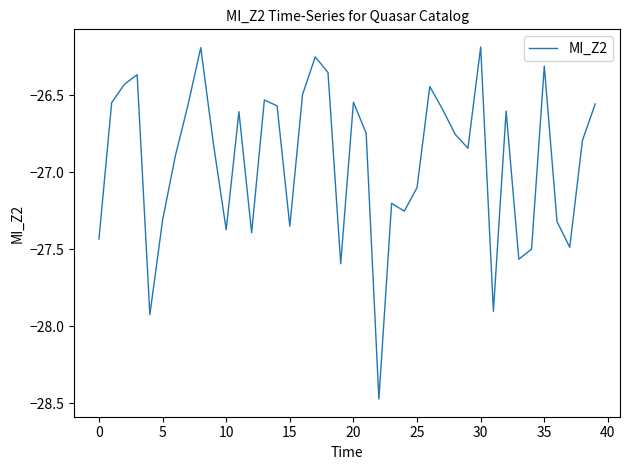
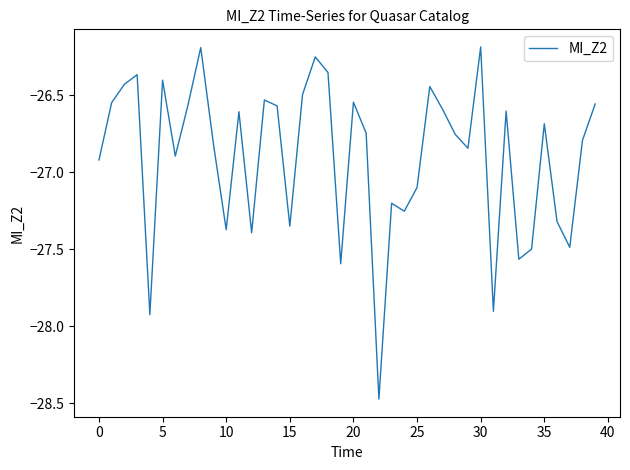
0: -27.43 -> -26.92
5: -27.31 -> -26.40
35: -26.31 -> -26.69
